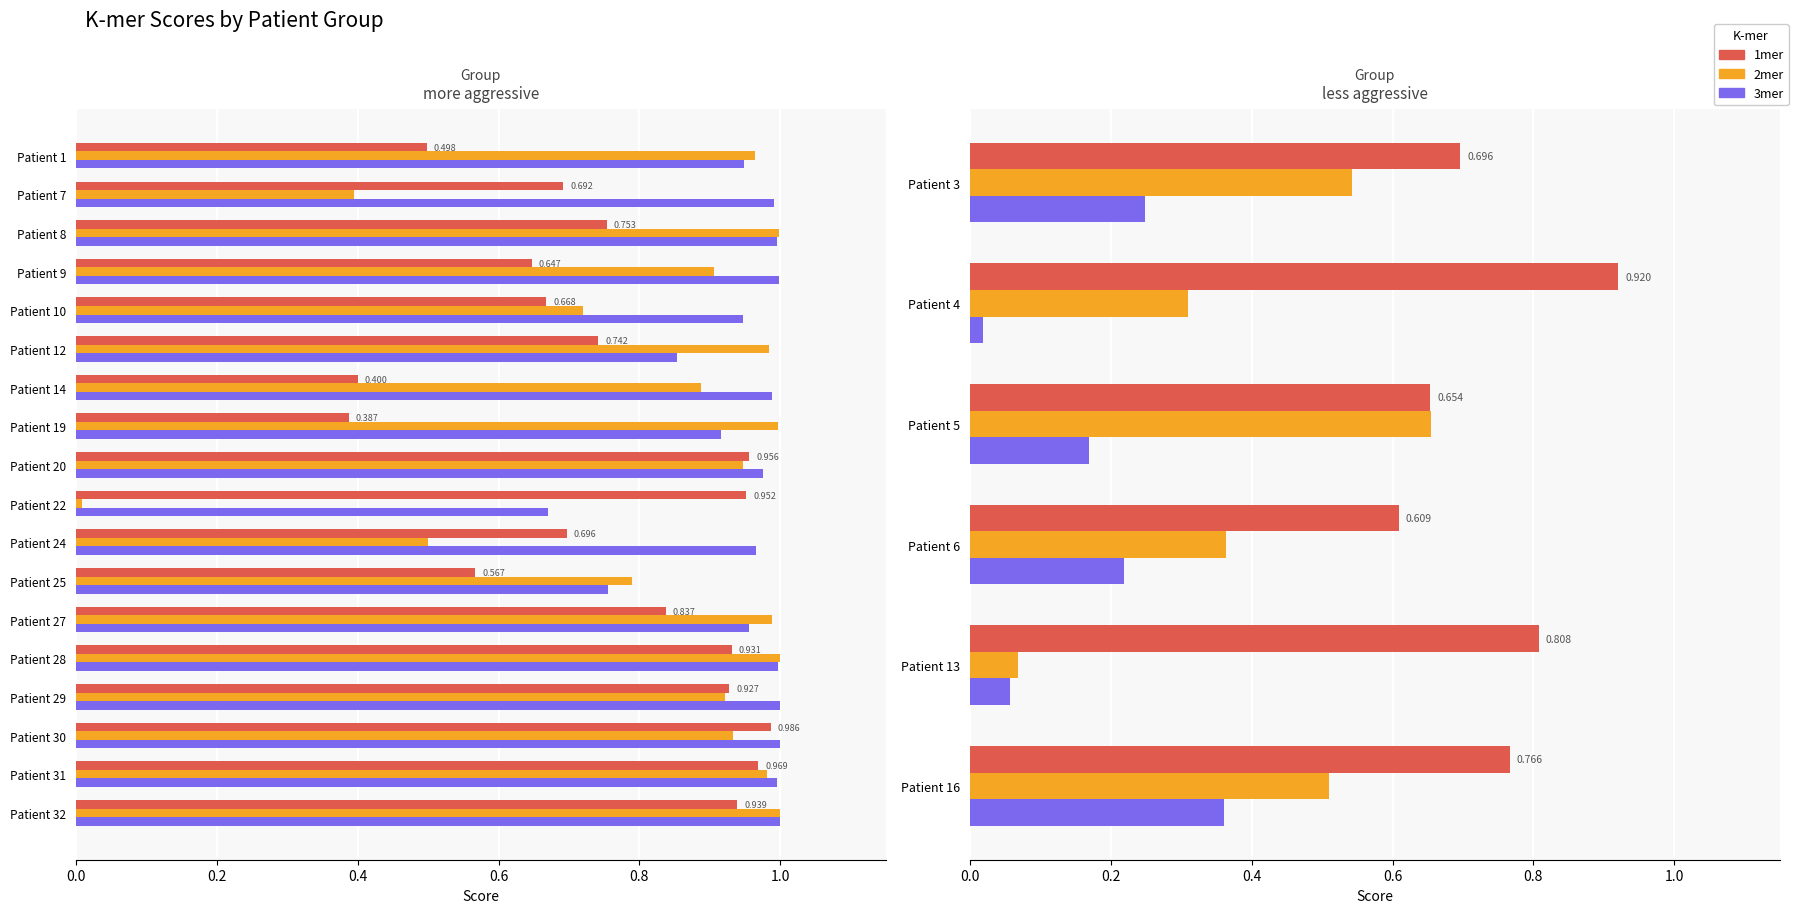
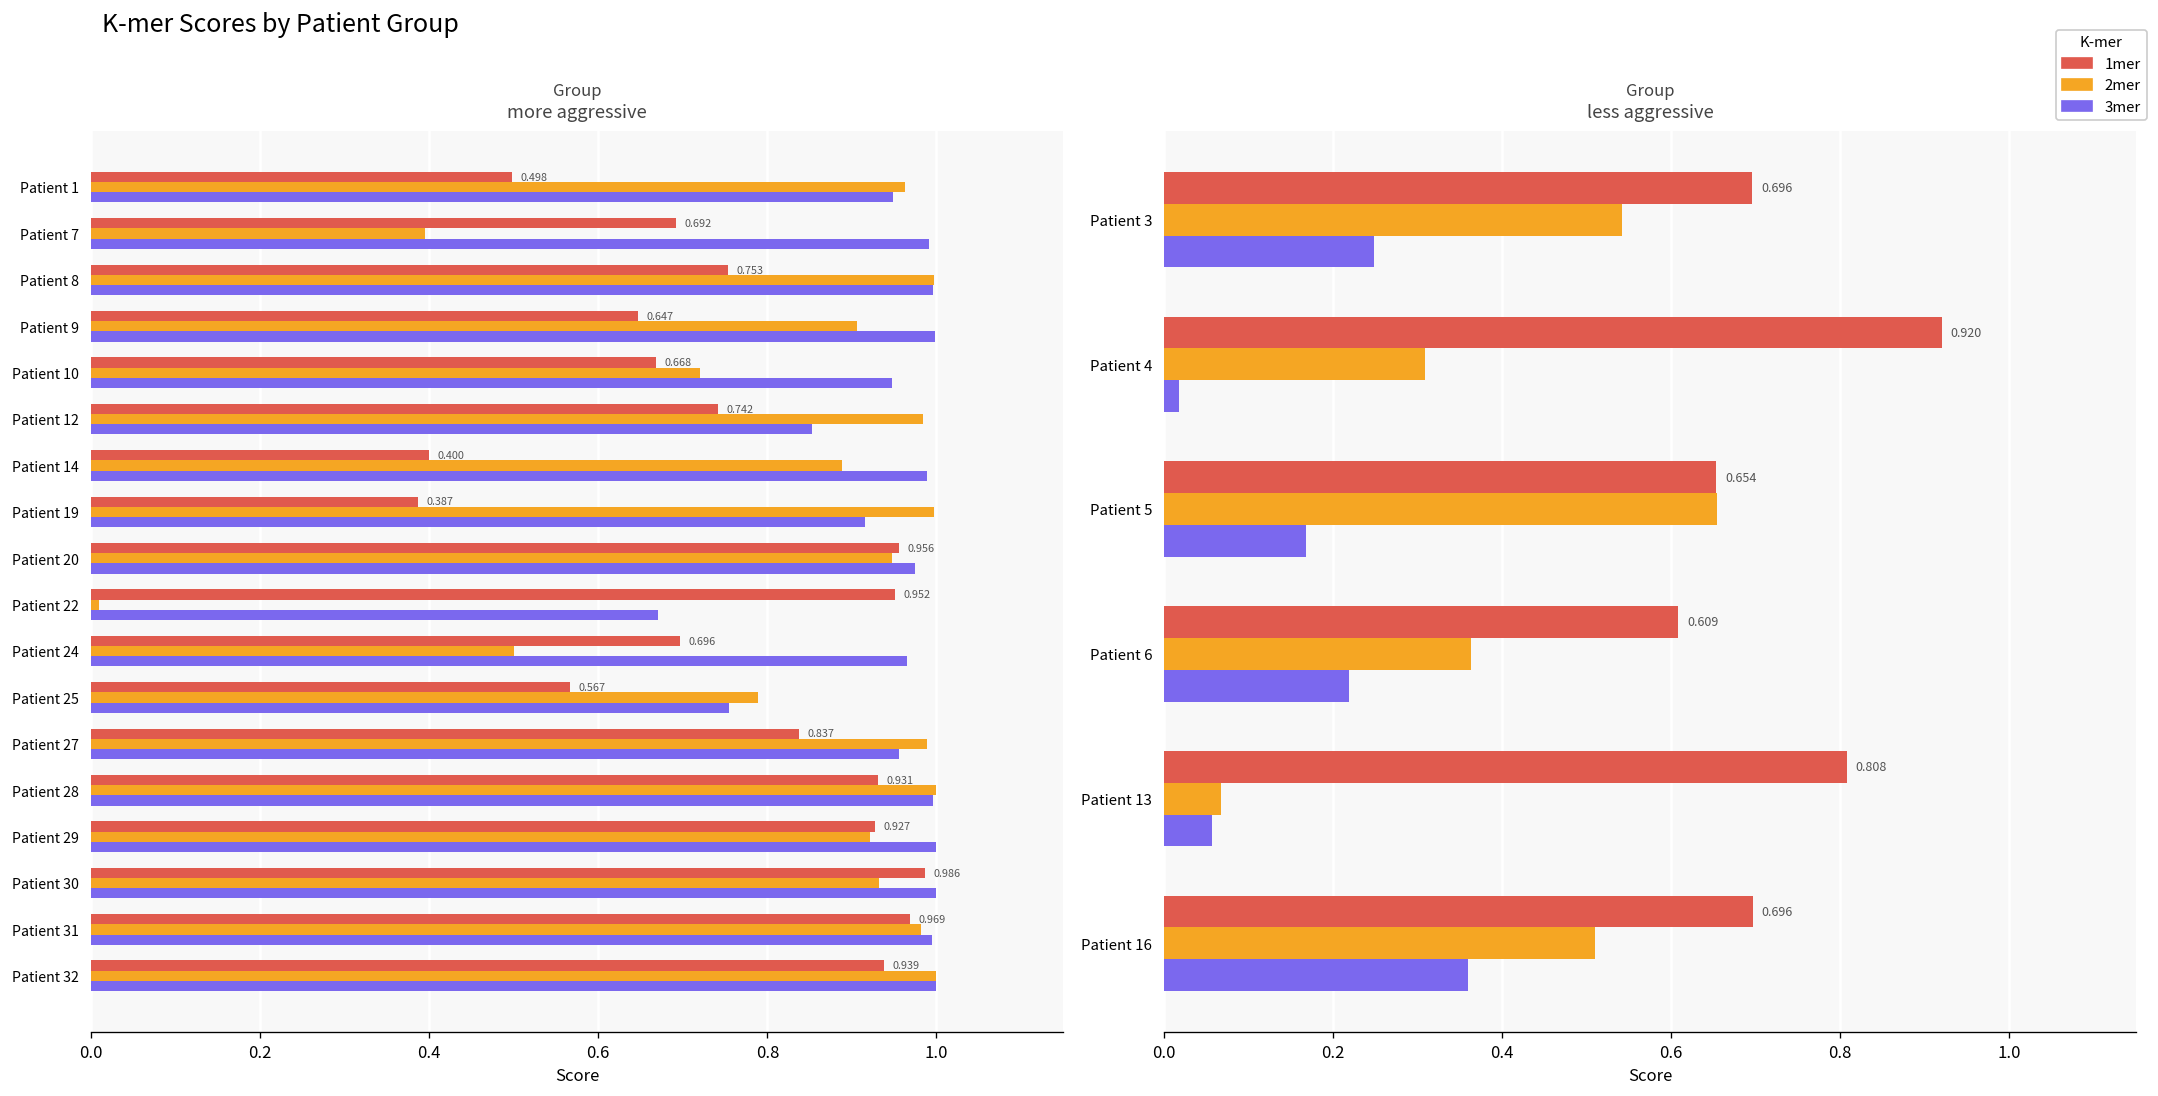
less aggressive, 1mer, Patient 16: 0.766 -> 0.696
